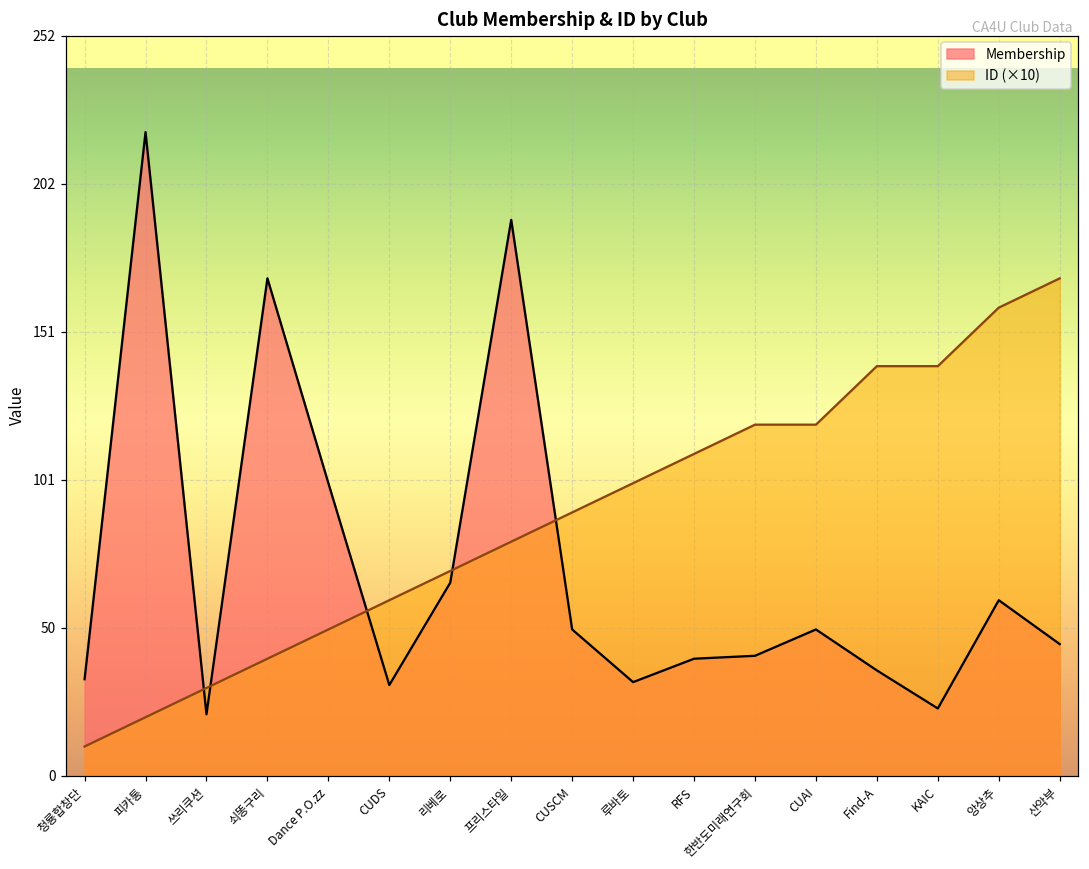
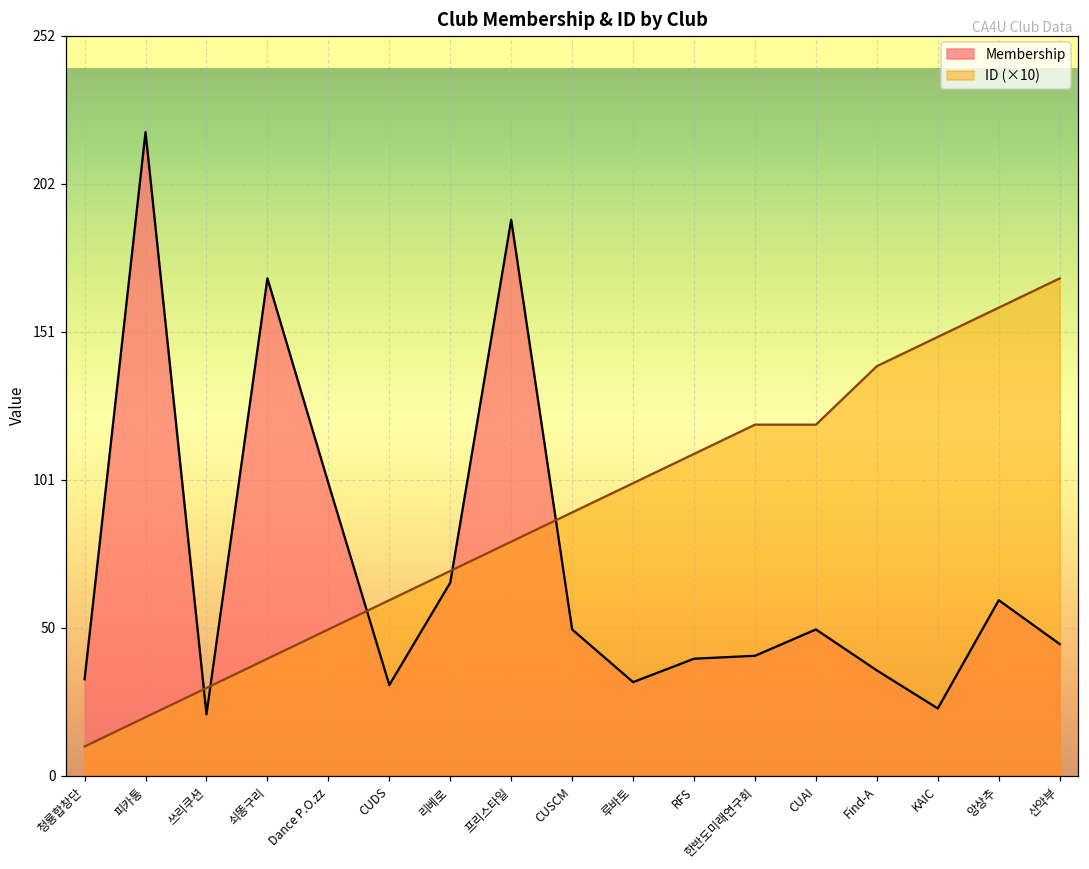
ID (×10), KAIC: 139 -> 149
